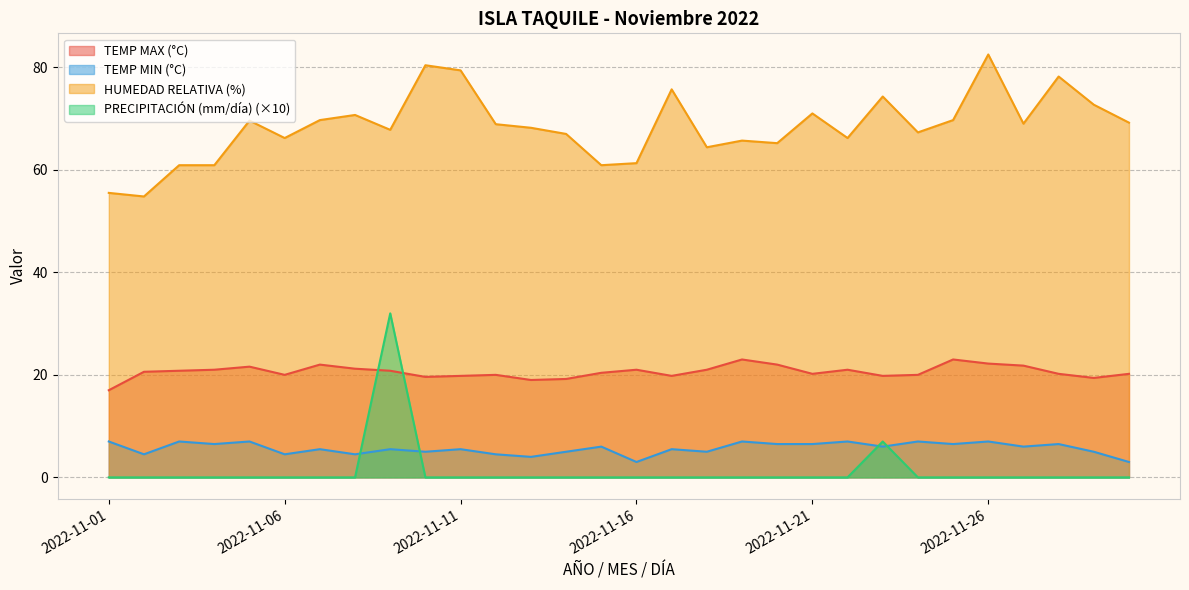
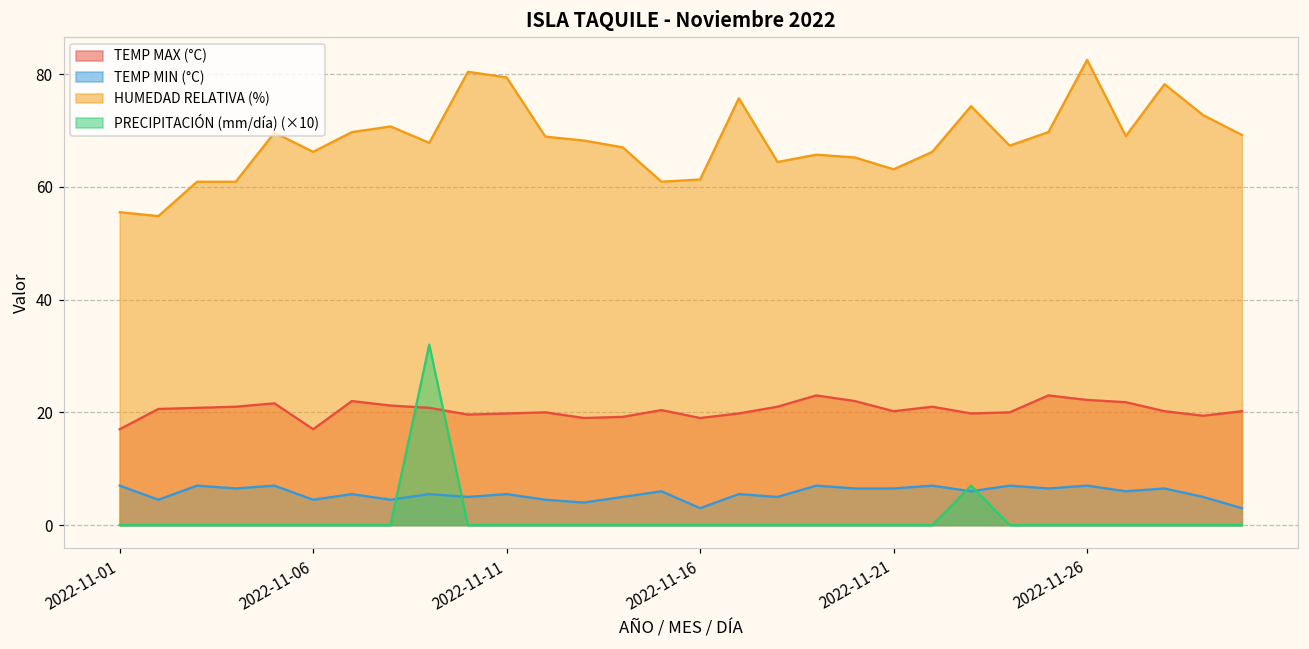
TEMP MAX (°C), 2022-11-06: 20 -> 17
TEMP MAX (°C), 2022-11-16: 21 -> 19
HUMEDAD RELATIVA (%), 2022-11-21: 71 -> 63
